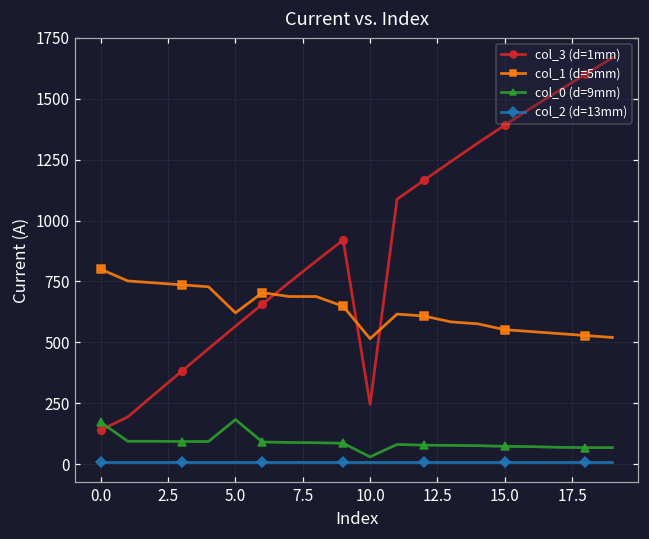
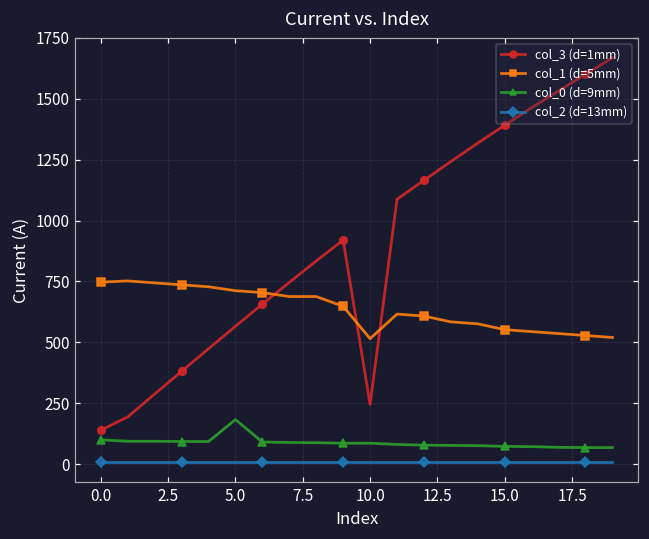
col_1 (d=5mm), 0.0: 800 -> 750
col_0 (d=9mm), 0.0: 170 -> 100
col_1 (d=5mm), 5.0: 620 -> 710
col_0 (d=9mm), 10.0: 30 -> 90
